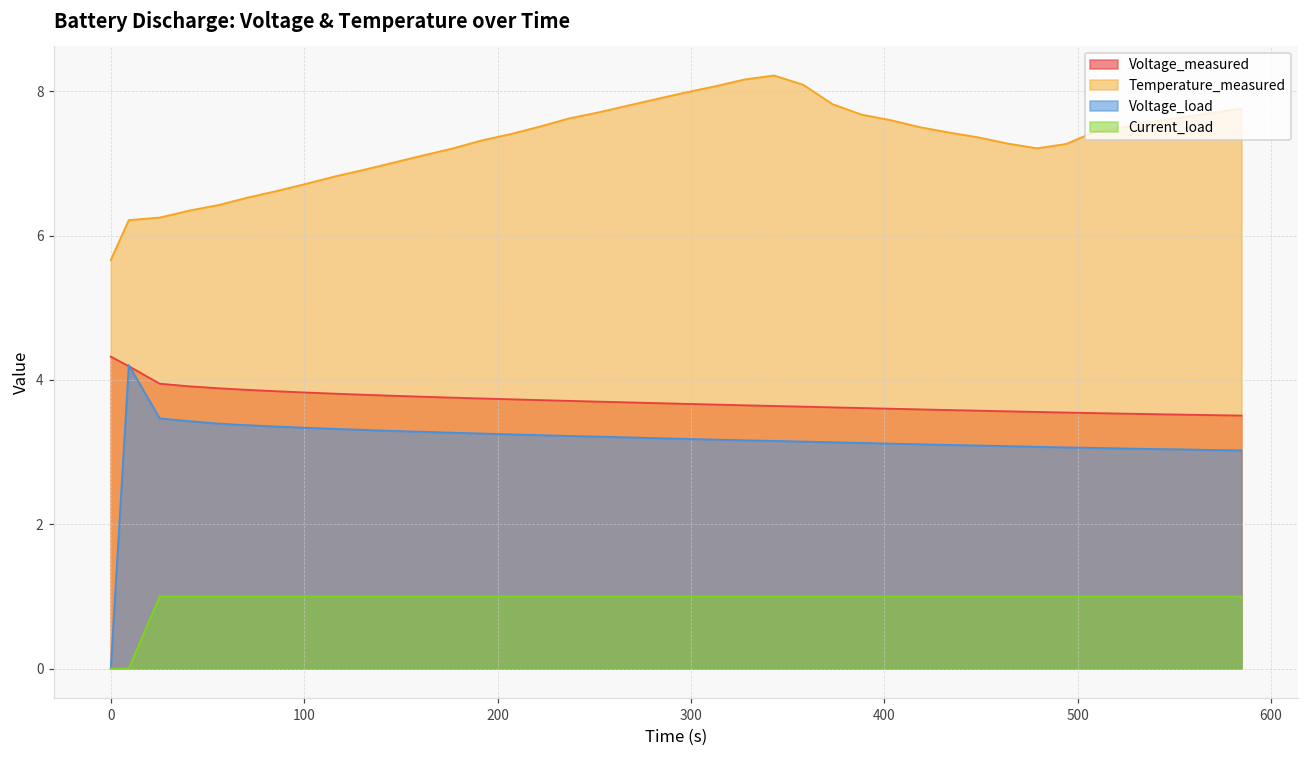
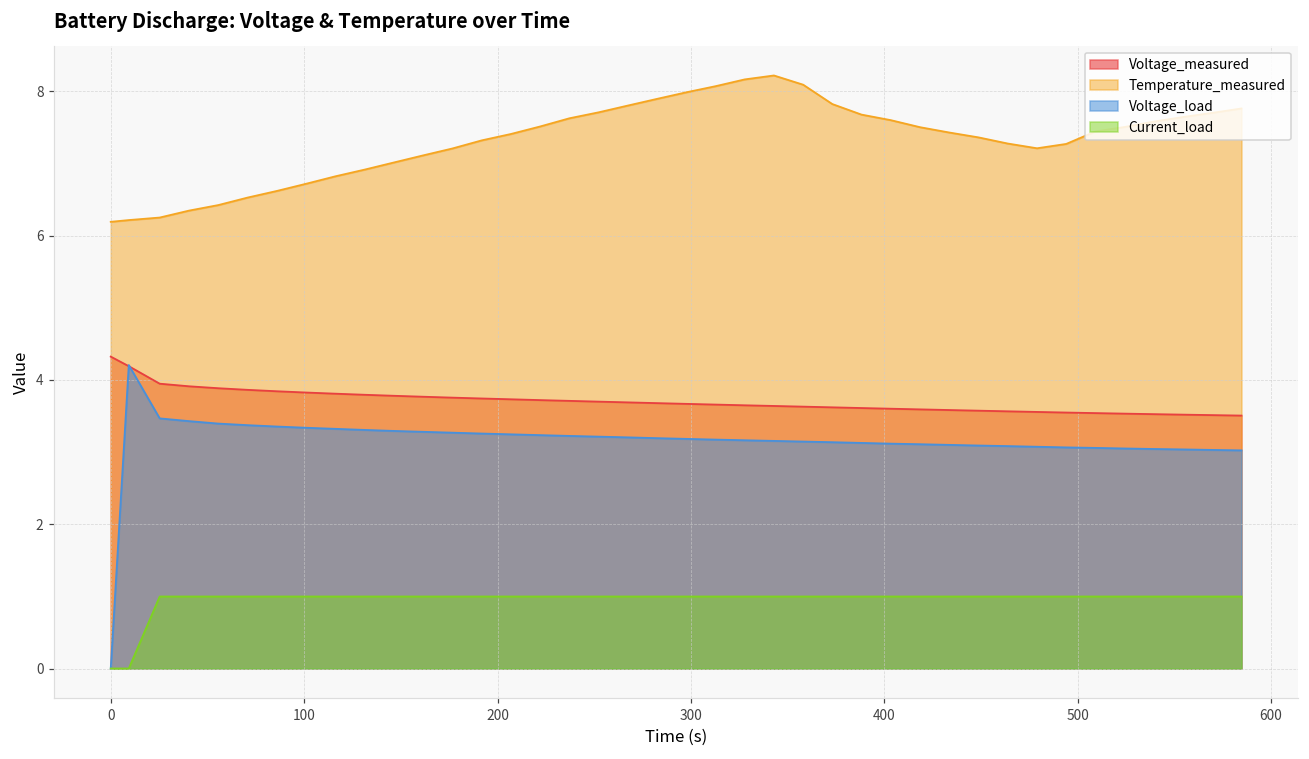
Temperature_measured, 0: 5.7 -> 6.2
